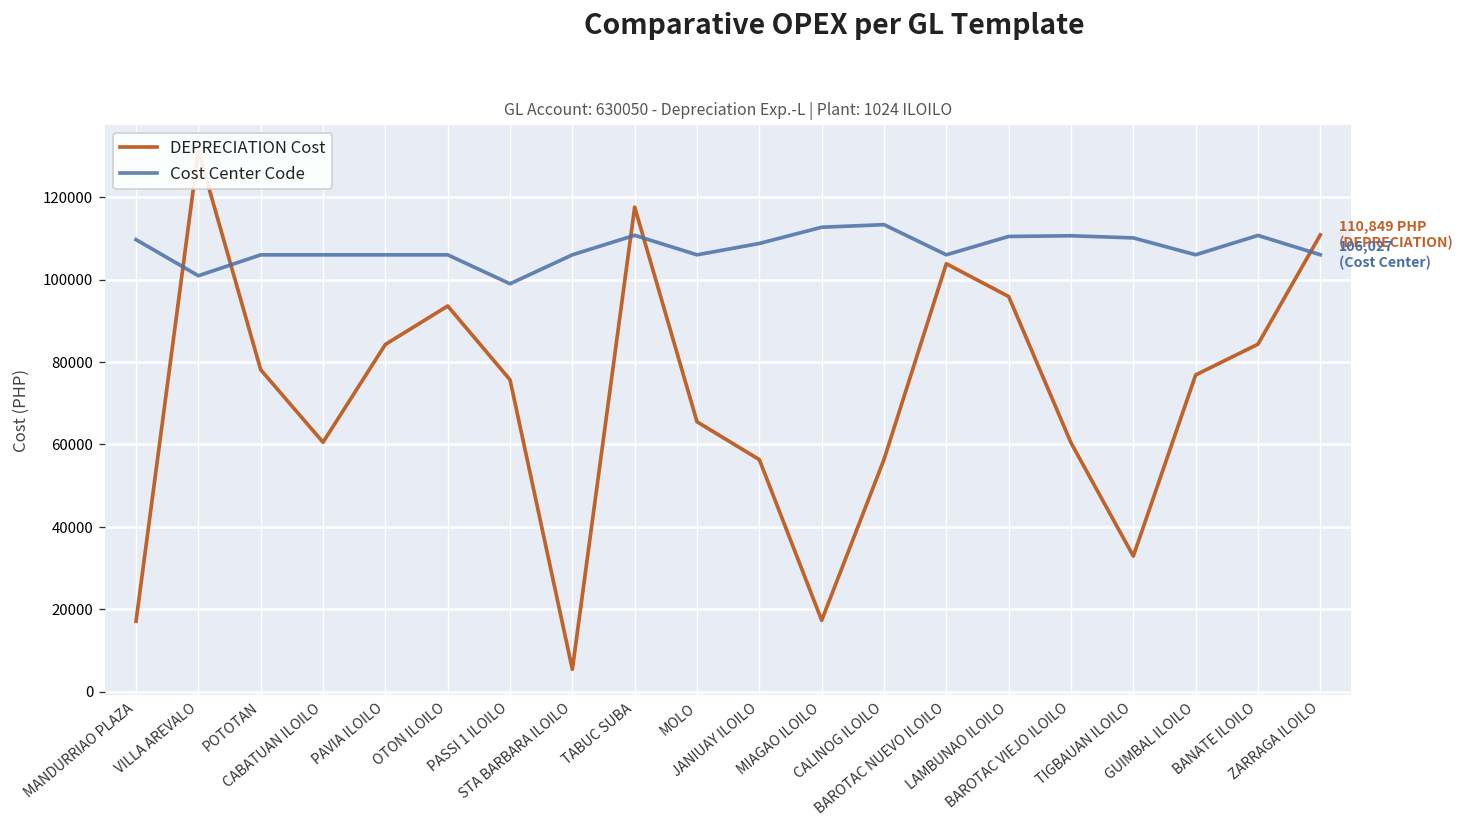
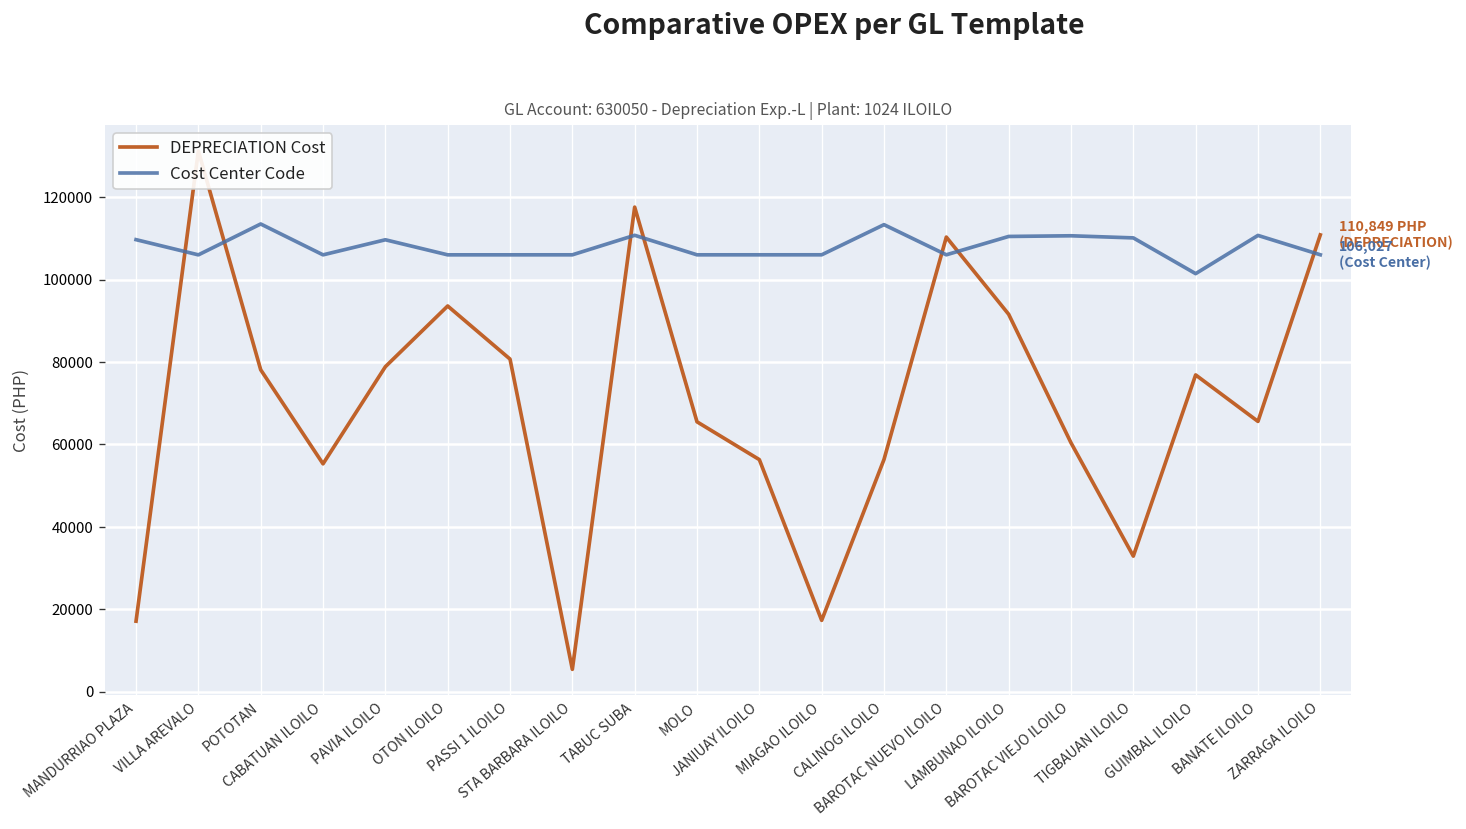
Cost Center Code, VILLA AREVALO: 101000 -> 106000
Cost Center Code, POTOTAN: 106000 -> 113000
DEPRECIATION Cost, CABATUAN ILOILO: 61000 -> 55000
DEPRECIATION Cost, PAVIA ILOILO: 84000 -> 79000
Cost Center Code, PAVIA ILOILO: 106000 -> 110000
DEPRECIATION Cost, PASSI 1 ILOILO: 76000 -> 81000
Cost Center Code, PASSI 1 ILOILO: 99000 -> 106000
Cost Center Code, JANIUAY ILOILO: 109000 -> 106000
Cost Center Code, MIAGAO ILOILO: 113000 -> 106000
DEPRECIATION Cost, BAROTAC NUEVO ILOILO: 104000 -> 110000
DEPRECIATION Cost, LAMBUNAO ILOILO: 96000 -> 92000
Cost Center Code, GUIMBAL ILOILO: 106000 -> 101000
DEPRECIATION Cost, BANATE ILOILO: 84000 -> 66000
